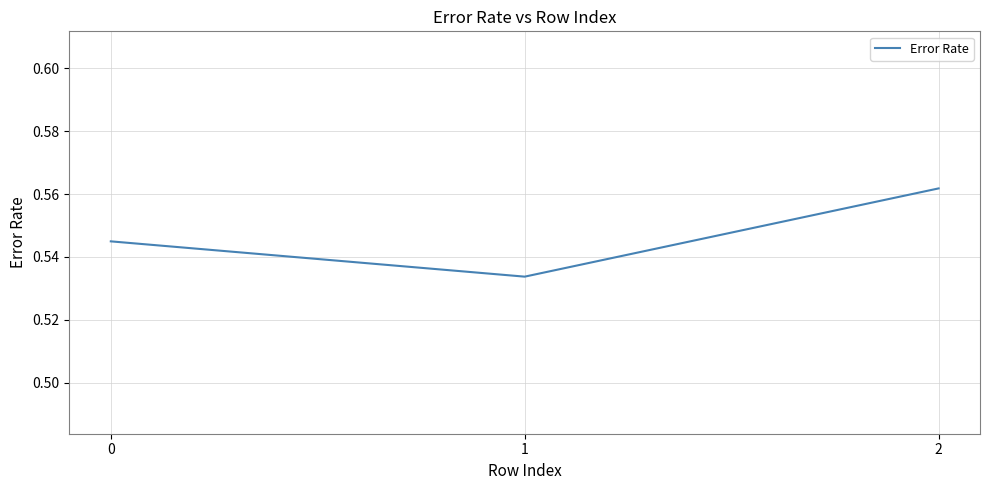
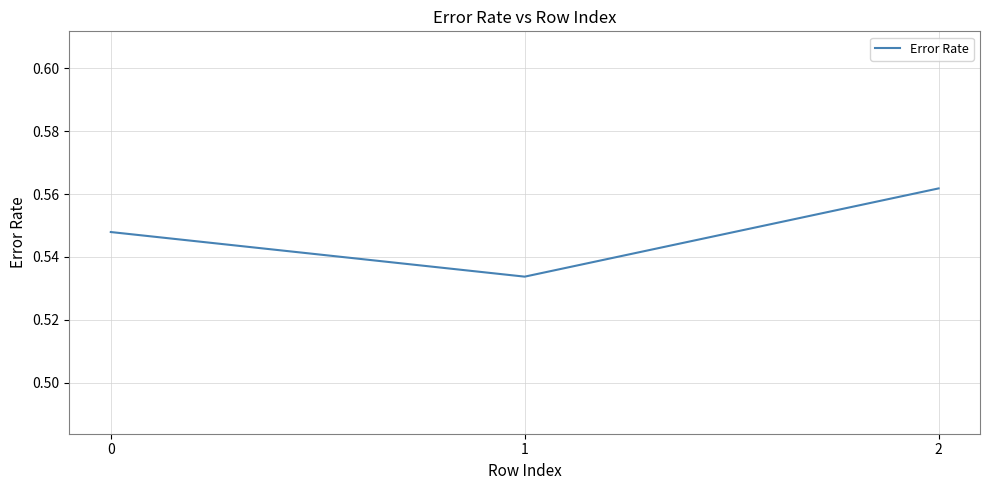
0: 0.545 -> 0.548
